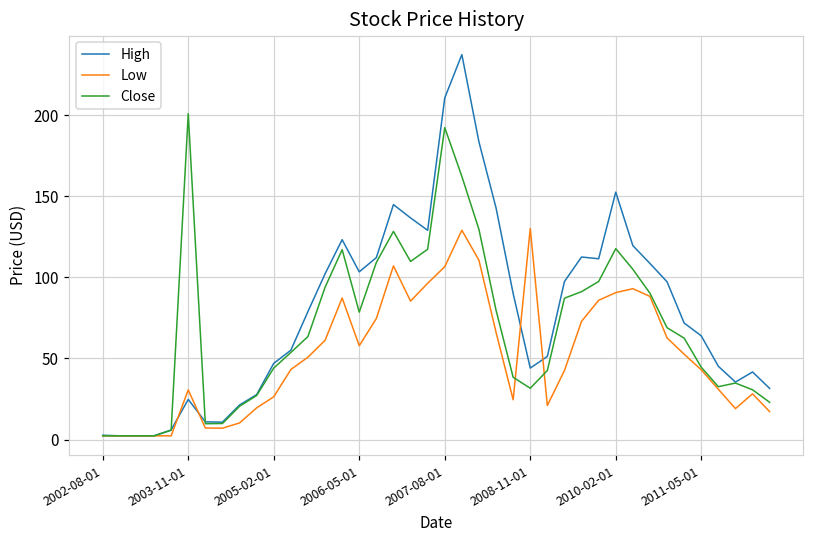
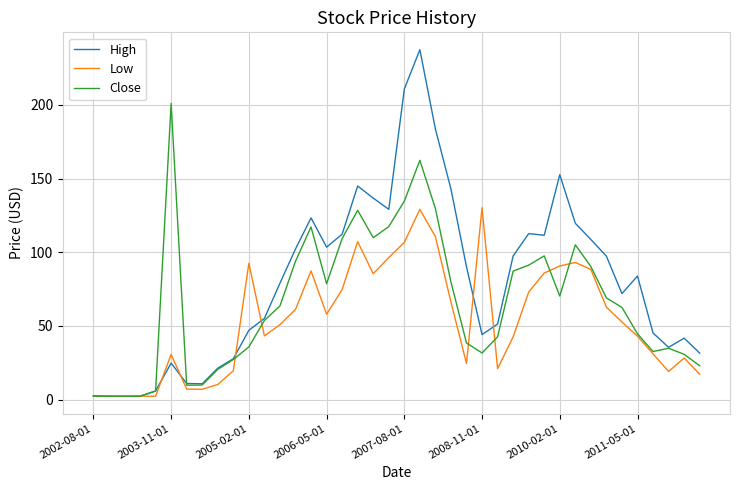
Low, 2005-02-01: 26 -> 92
Close, 2005-02-01: 44 -> 36
Close, 2007-08-01: 192 -> 135
Close, 2010-02-01: 118 -> 70
High, 2011-05-01: 64 -> 84
